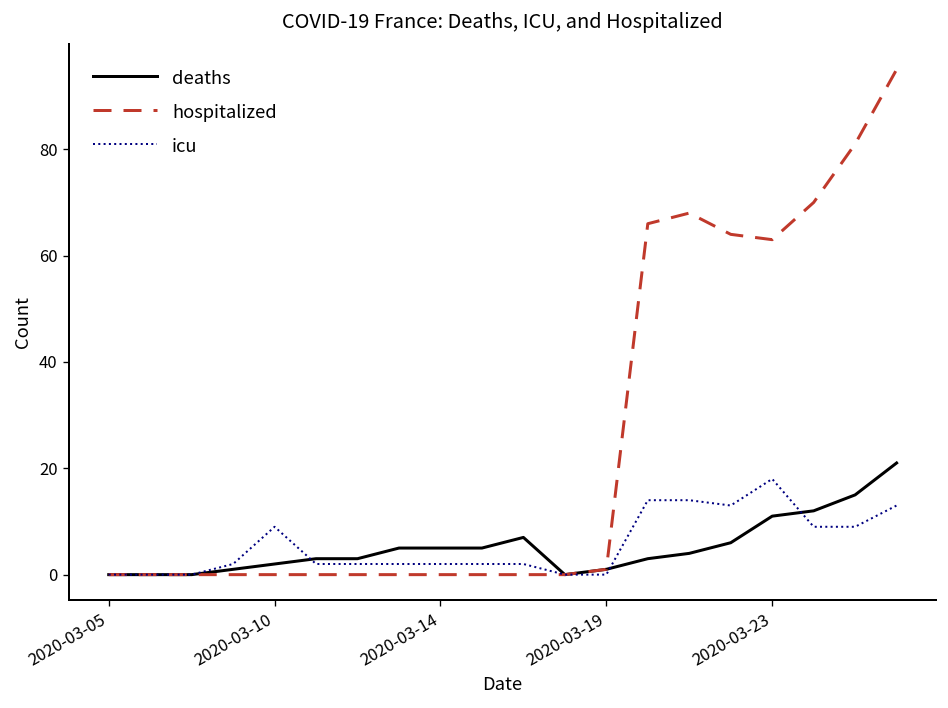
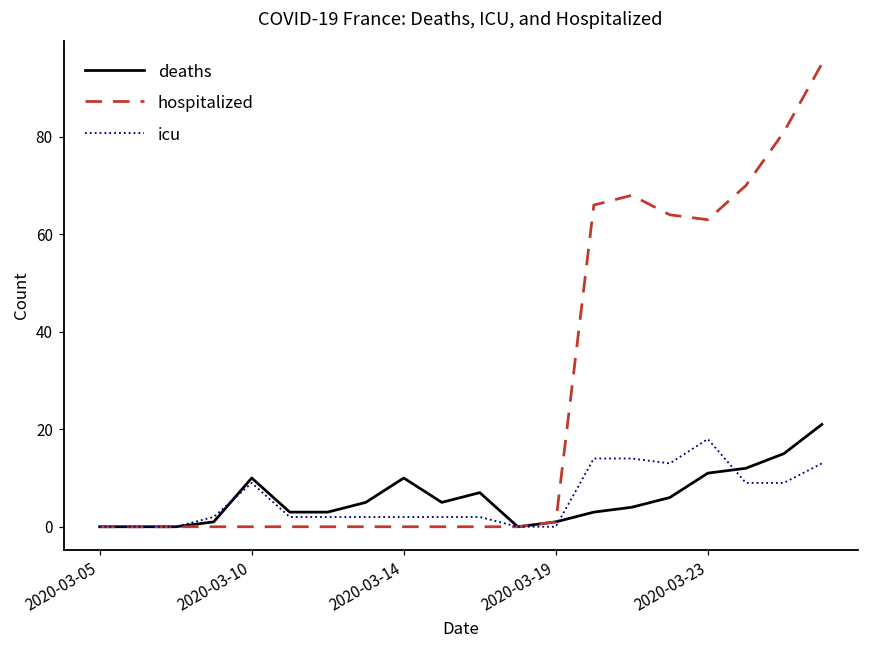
deaths, 2020-03-10: 2 -> 10
deaths, 2020-03-14: 5 -> 10
